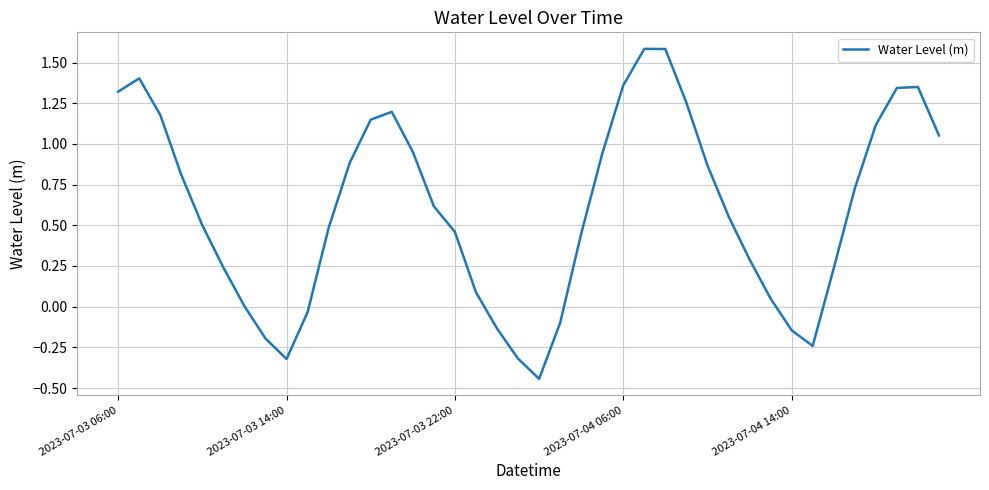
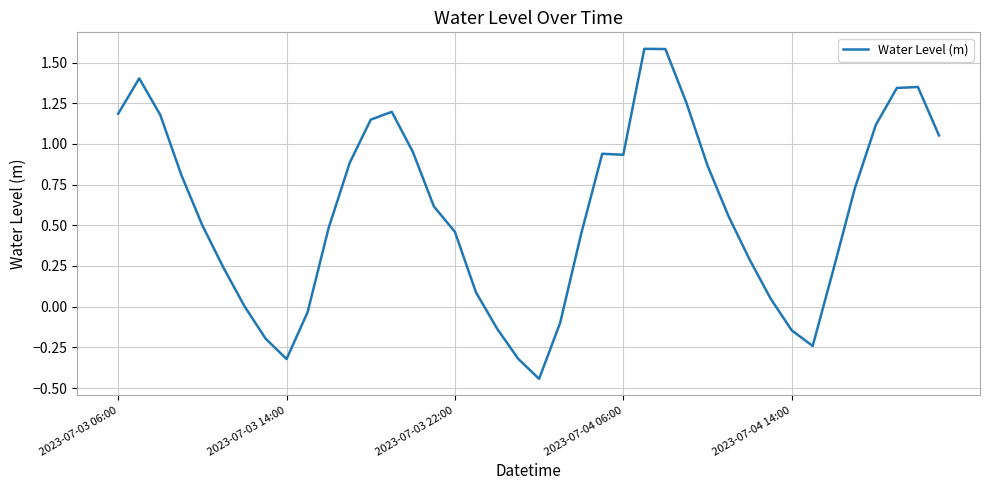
2023-07-03 06:00: 1.32 -> 1.19
2023-07-04 06:00: 1.36 -> 0.93
